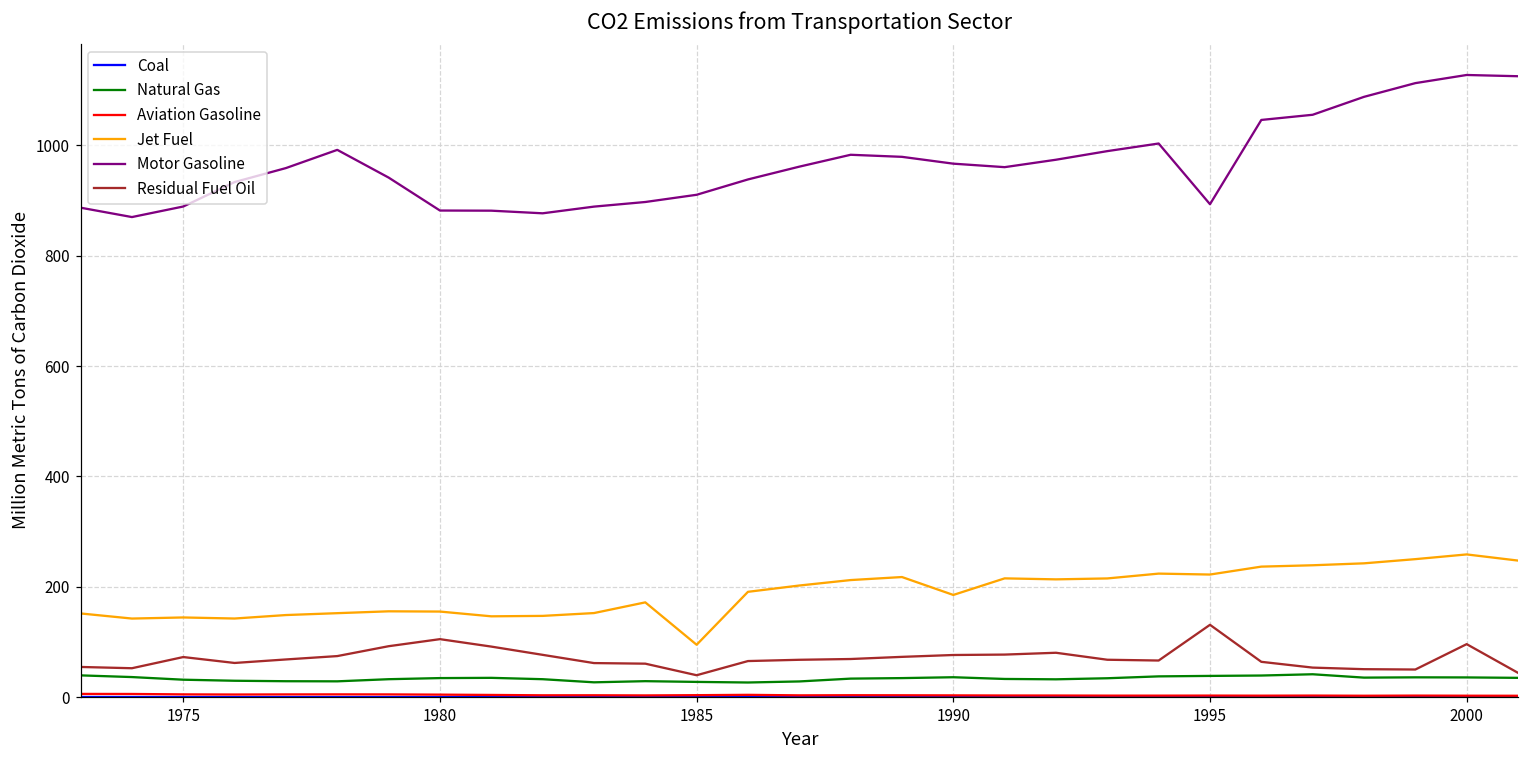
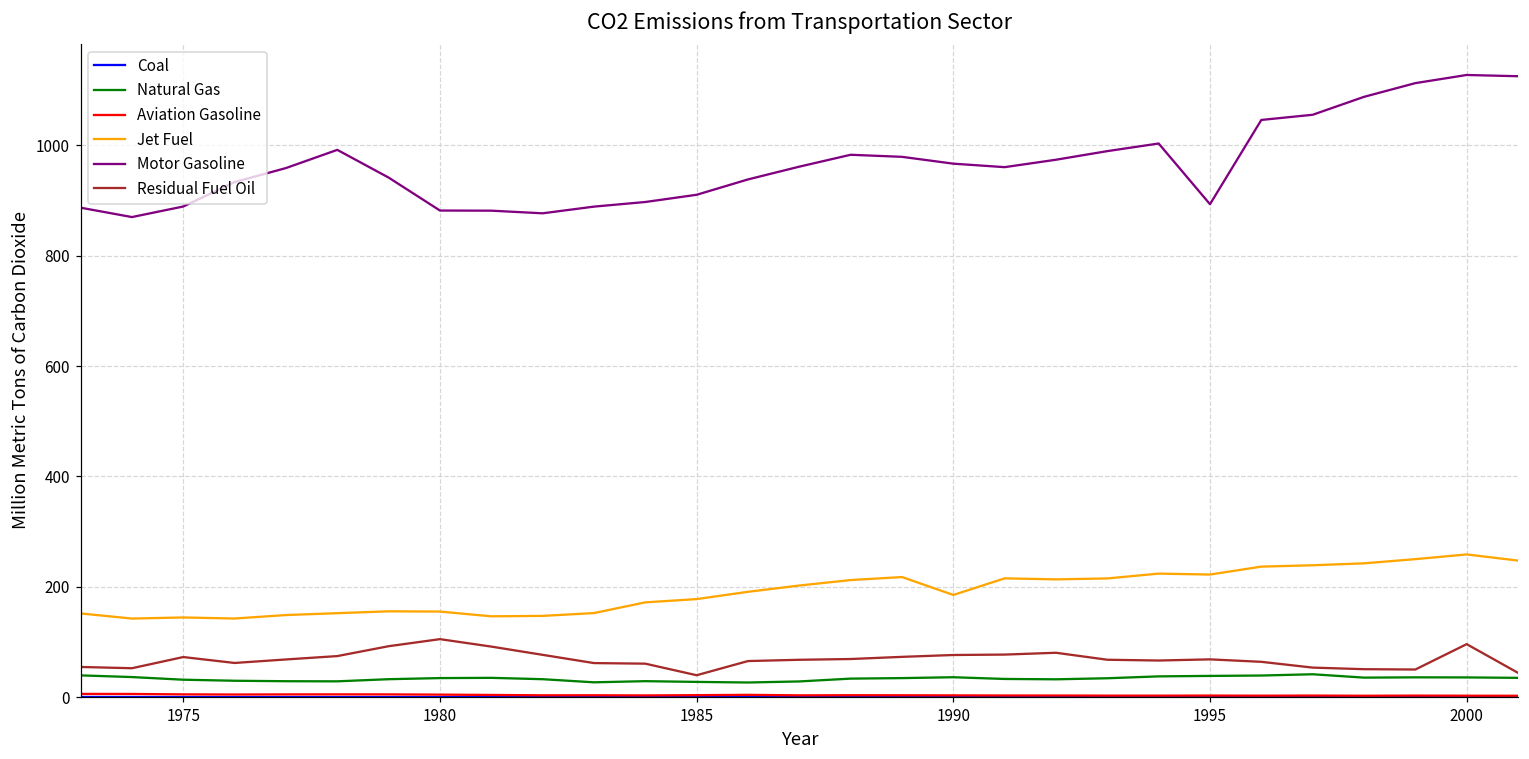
Jet Fuel, 1985: 90 -> 180
Residual Fuel Oil, 1995: 130 -> 70
